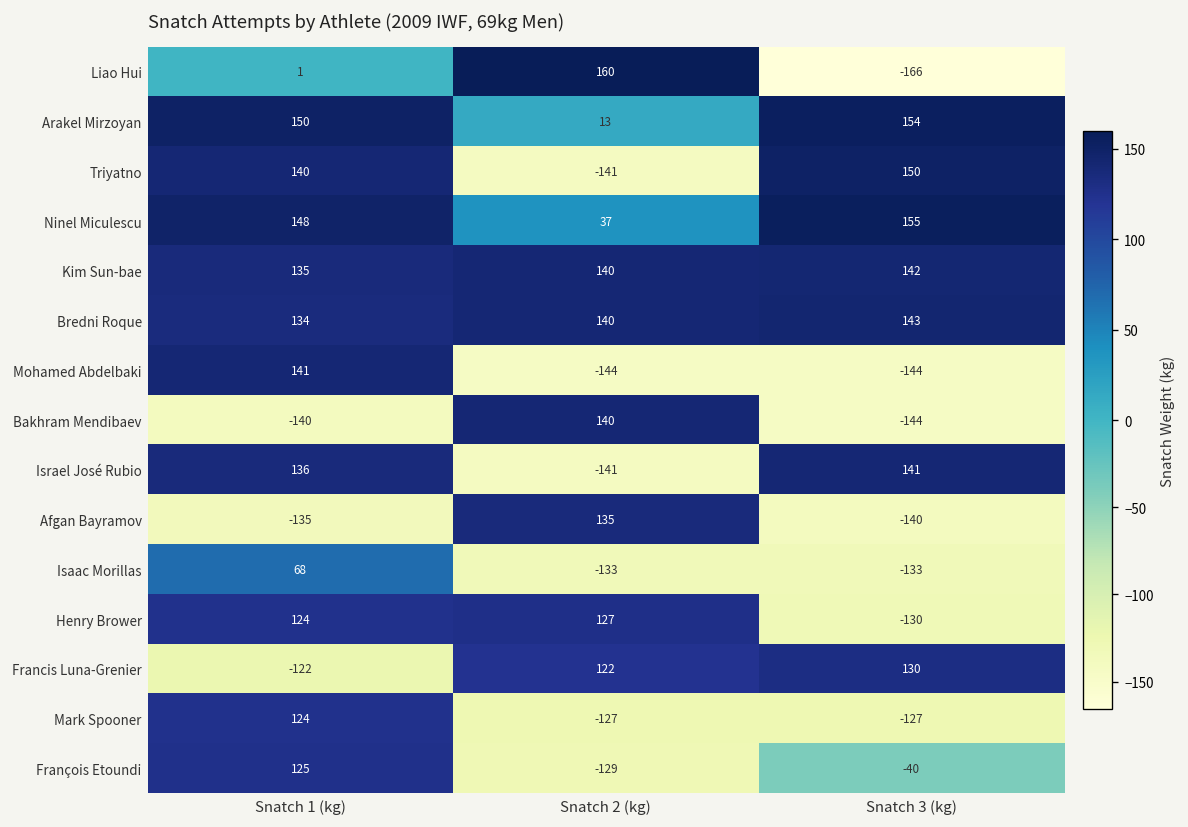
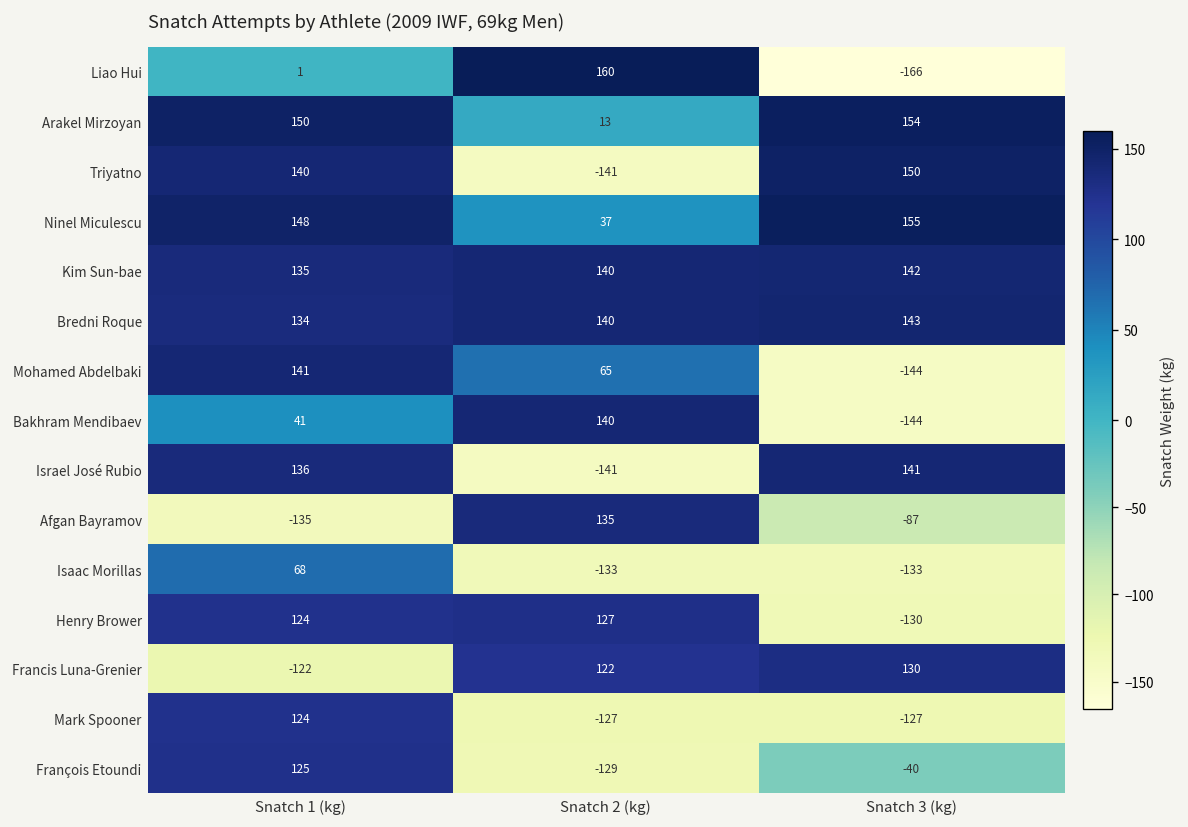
Mohamed Abdelbaki, Snatch 2 (kg): -144 -> 65
Bakhram Mendibaev, Snatch 1 (kg): -140 -> 41
Afgan Bayramov, Snatch 3 (kg): -140 -> -87
